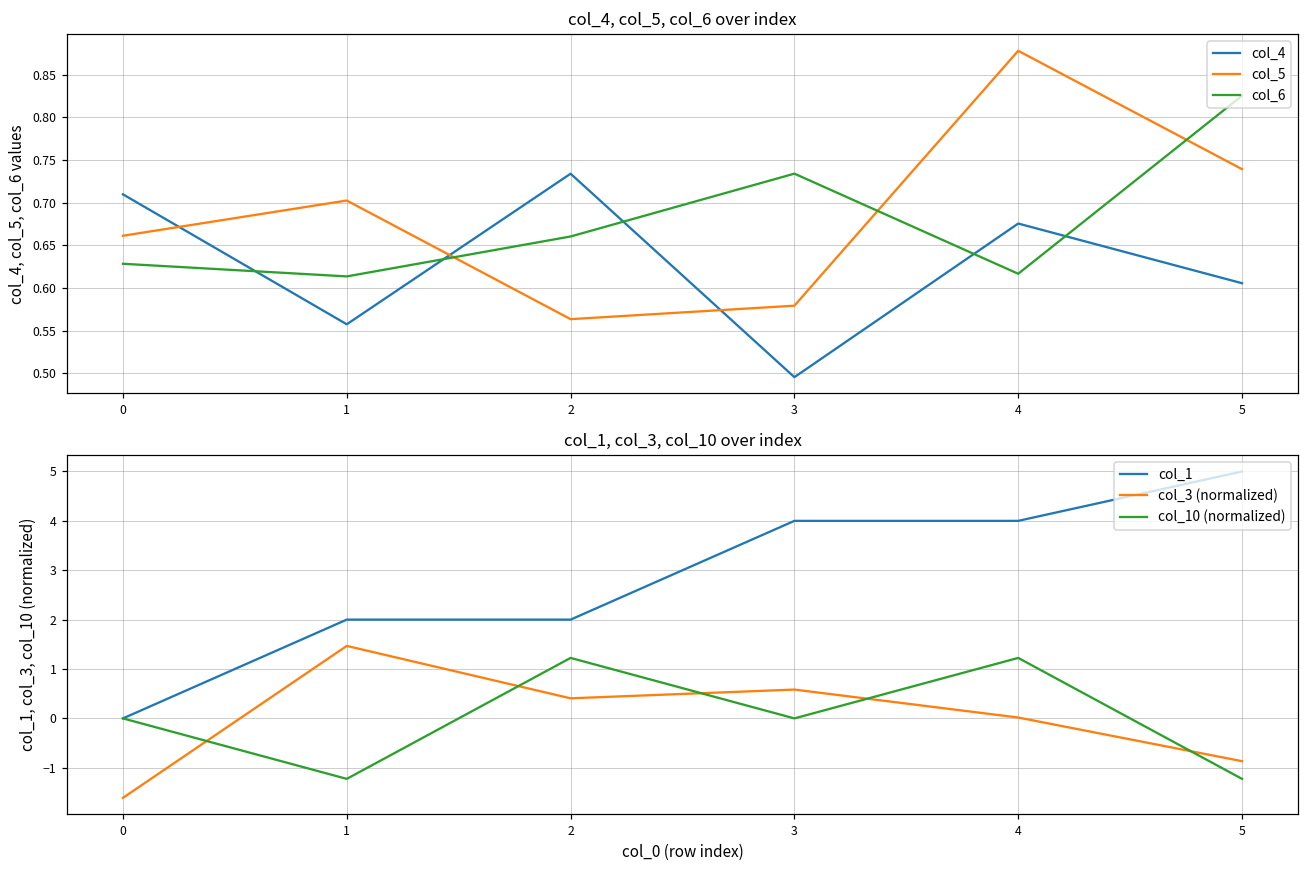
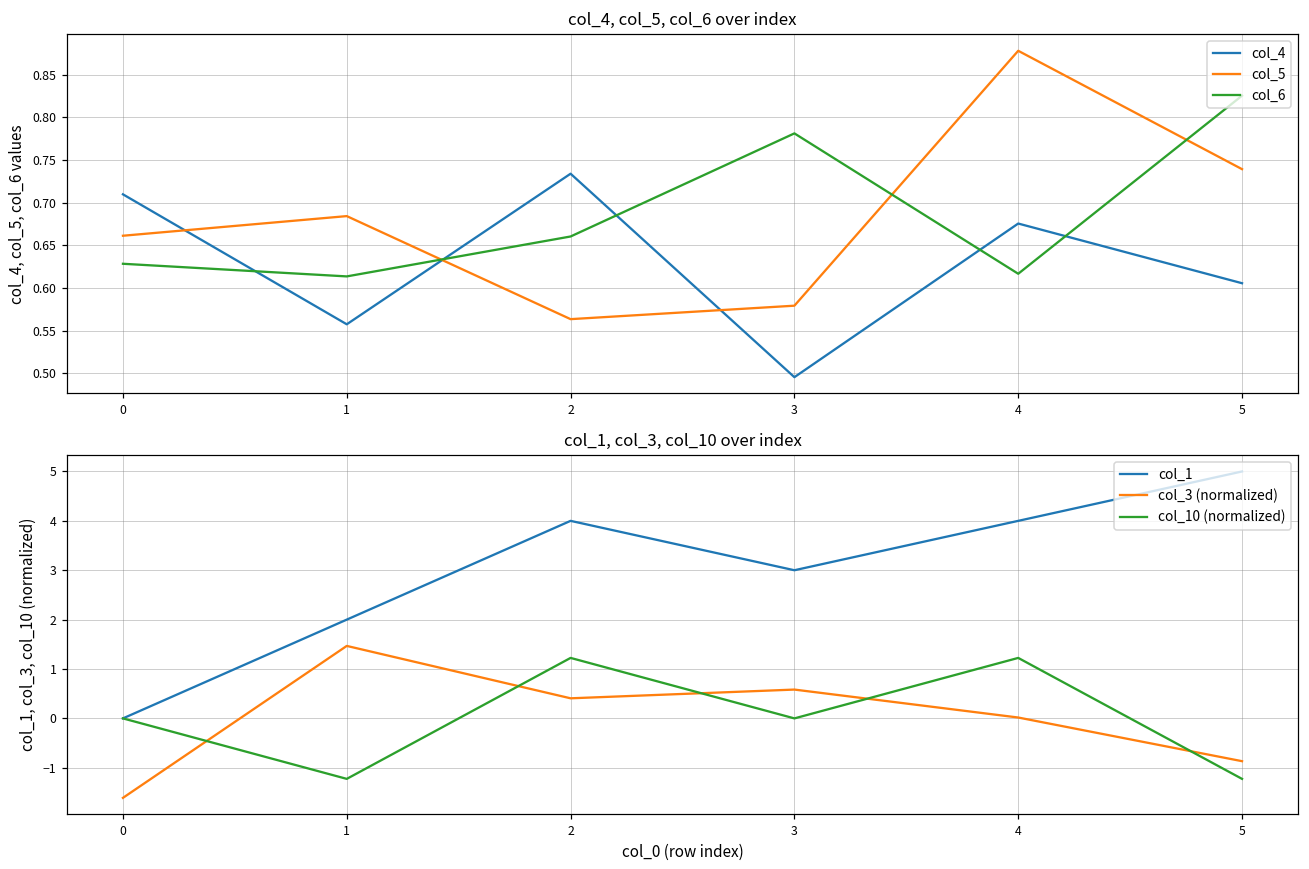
col_4, col_5, col_6 over index, col_5, 1: 0.70 -> 0.68
col_4, col_5, col_6 over index, col_6, 3: 0.73 -> 0.78
col_1, col_3, col_10 over index, col_1, 2: 2 -> 4
col_1, col_3, col_10 over index, col_1, 3: 4 -> 3
